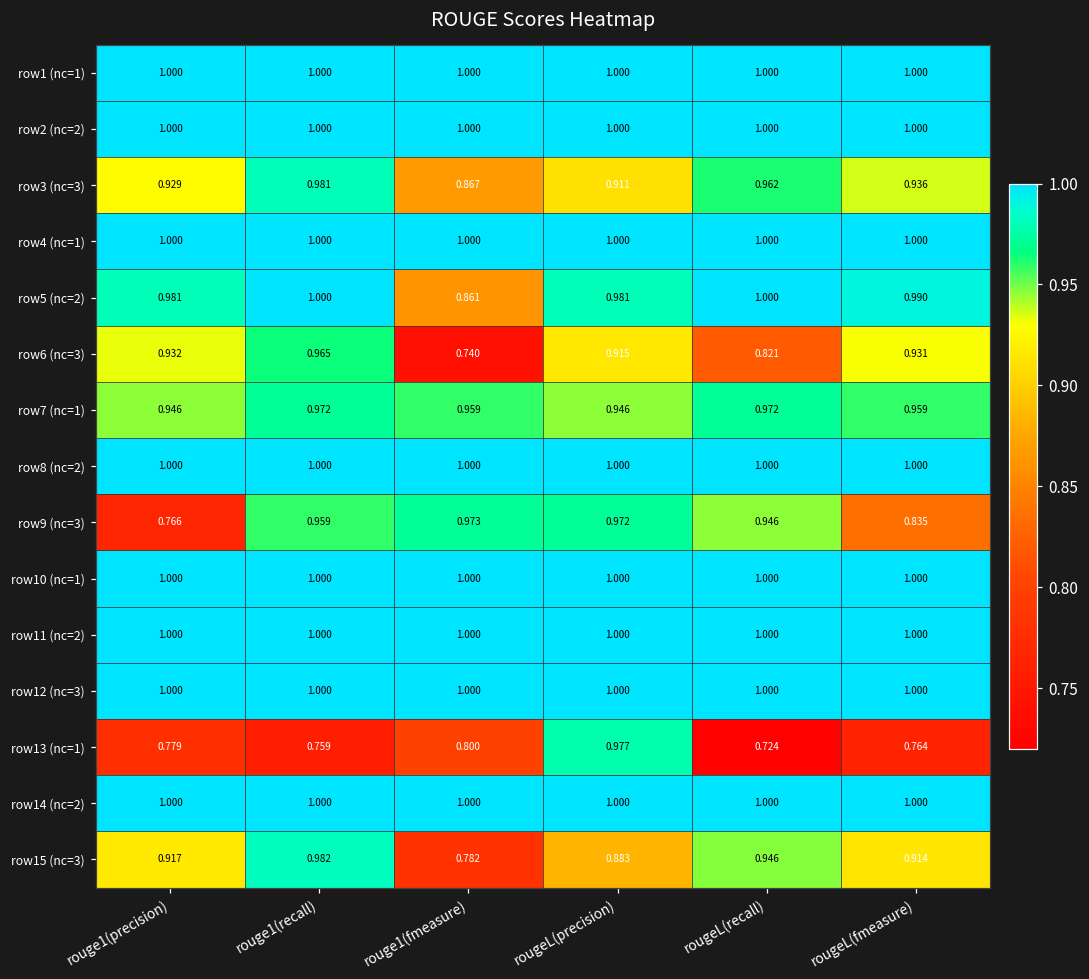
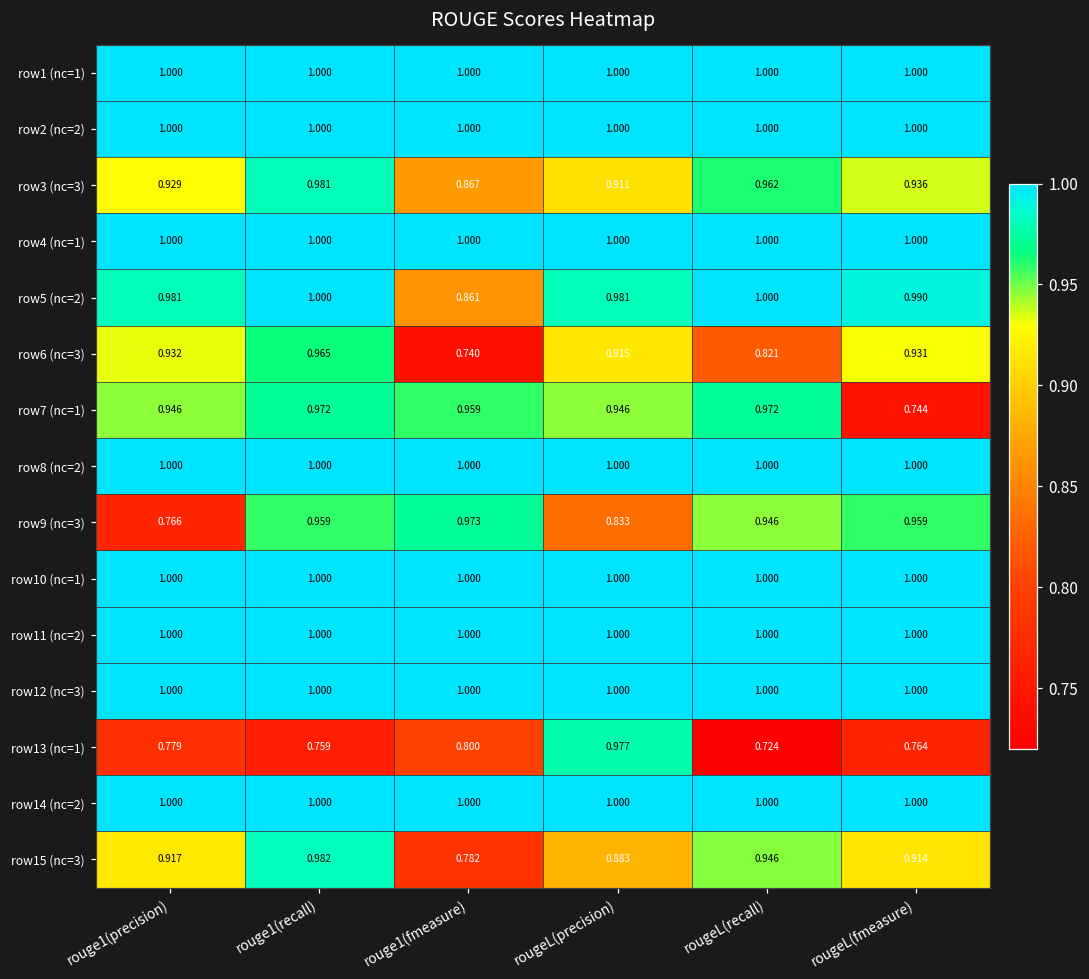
row7 (nc=1), rougeL(fmeasure): 0.959 -> 0.744
row9 (nc=3), rougeL(precision): 0.972 -> 0.833
row9 (nc=3), rougeL(fmeasure): 0.835 -> 0.959
